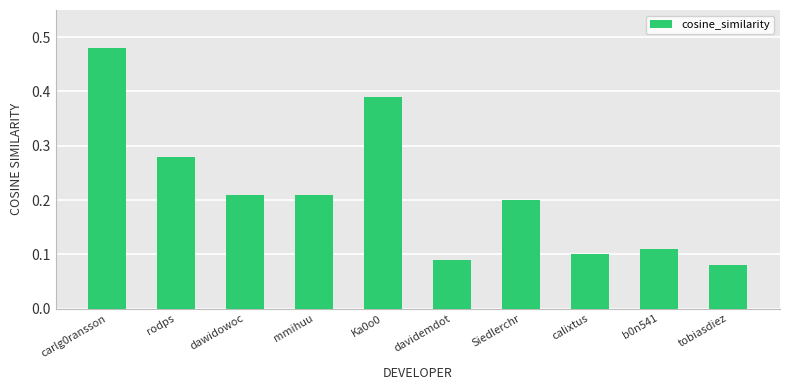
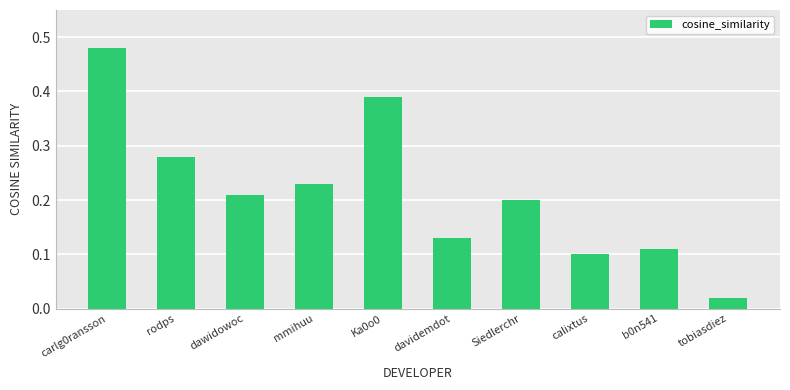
mmihuu: 0.21 -> 0.23
davidemdot: 0.09 -> 0.13
tobiasdiez: 0.08 -> 0.02
